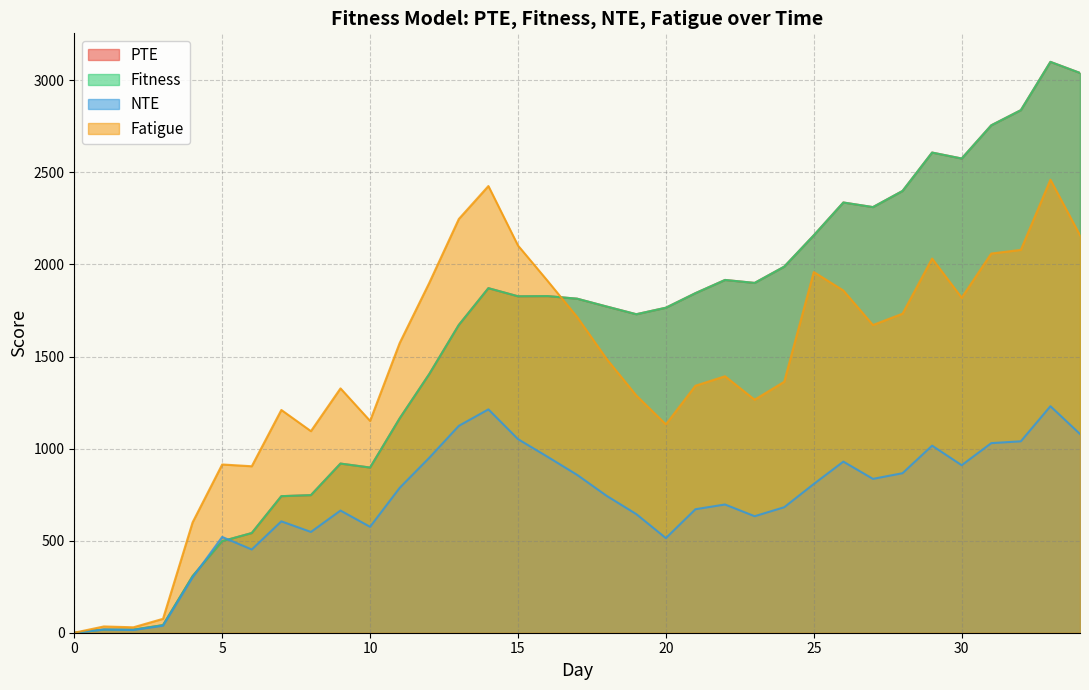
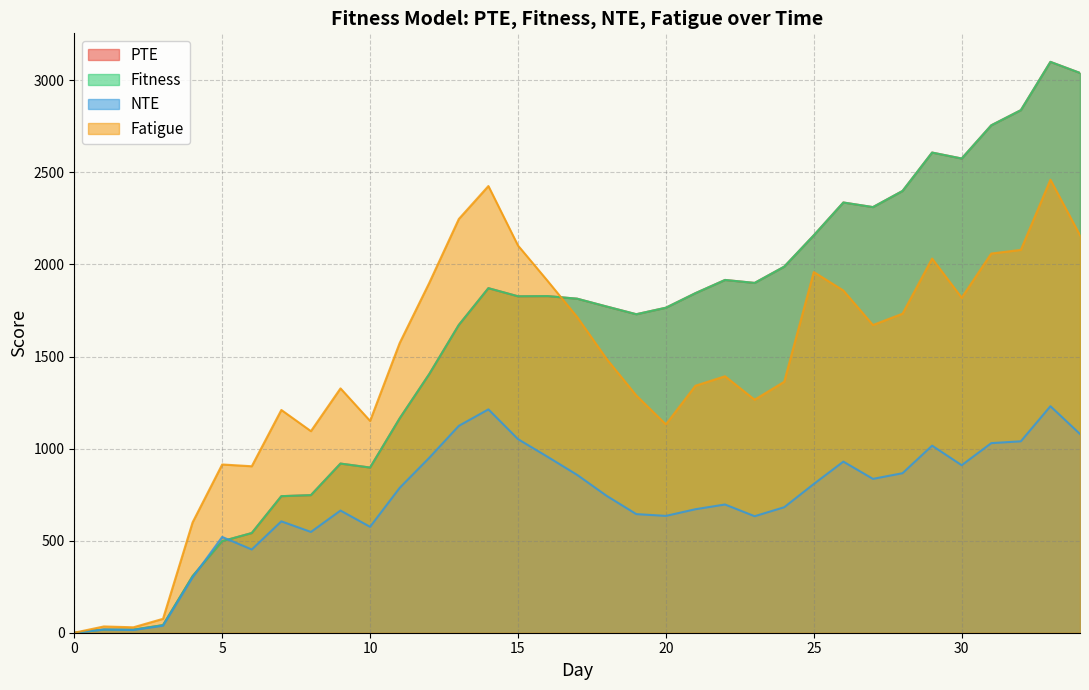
NTE, 20: 510 -> 630
